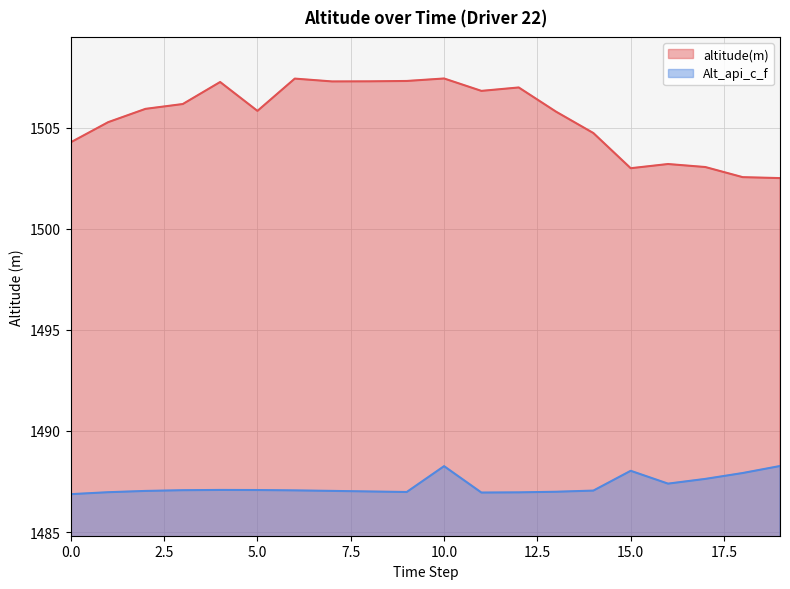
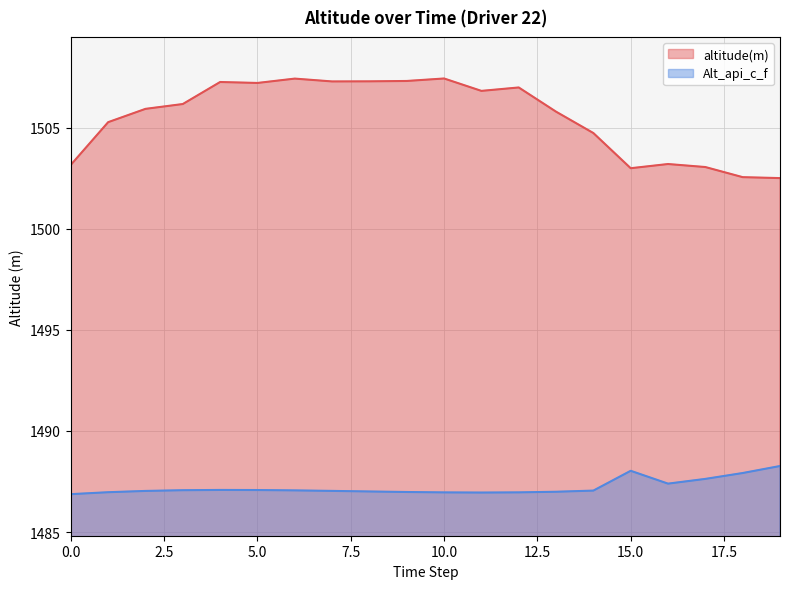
altitude(m), 0.0: 1504.3 -> 1503.2
altitude(m), 5.0: 1505.8 -> 1507.2
Alt_api_c_f, 10.0: 1488.3 -> 1487.0
